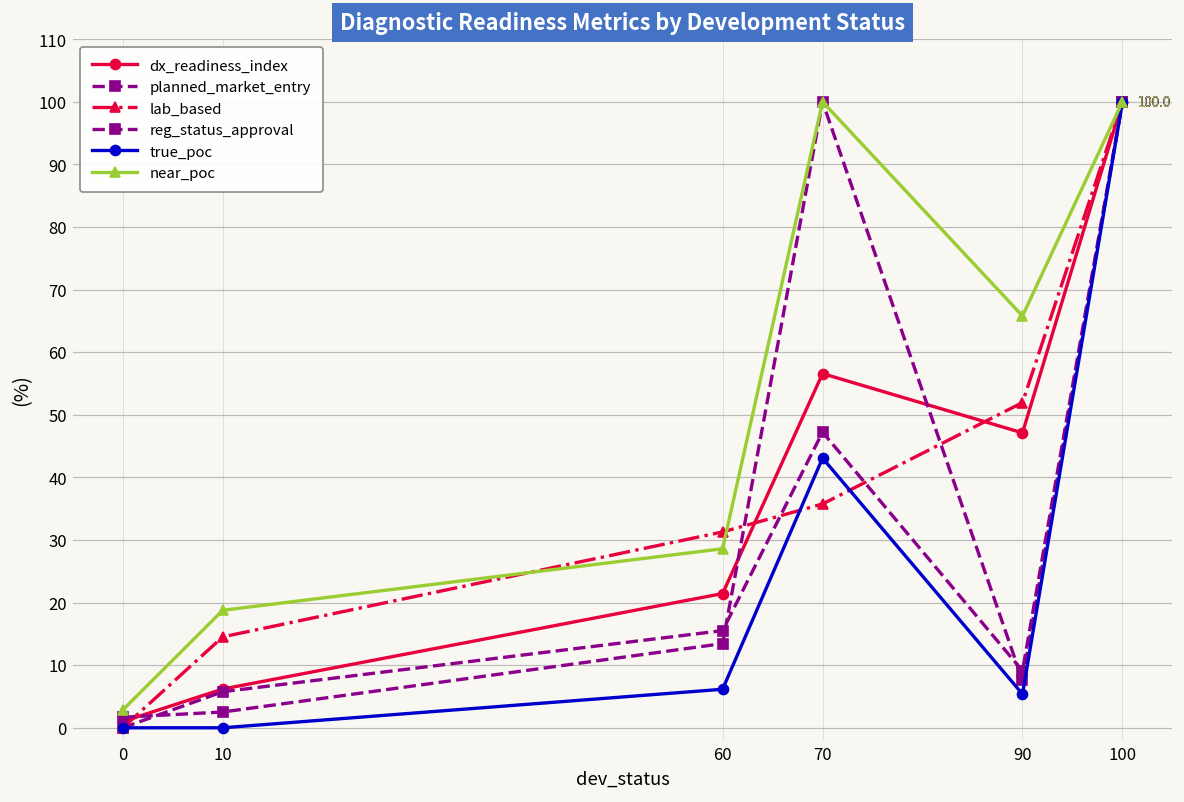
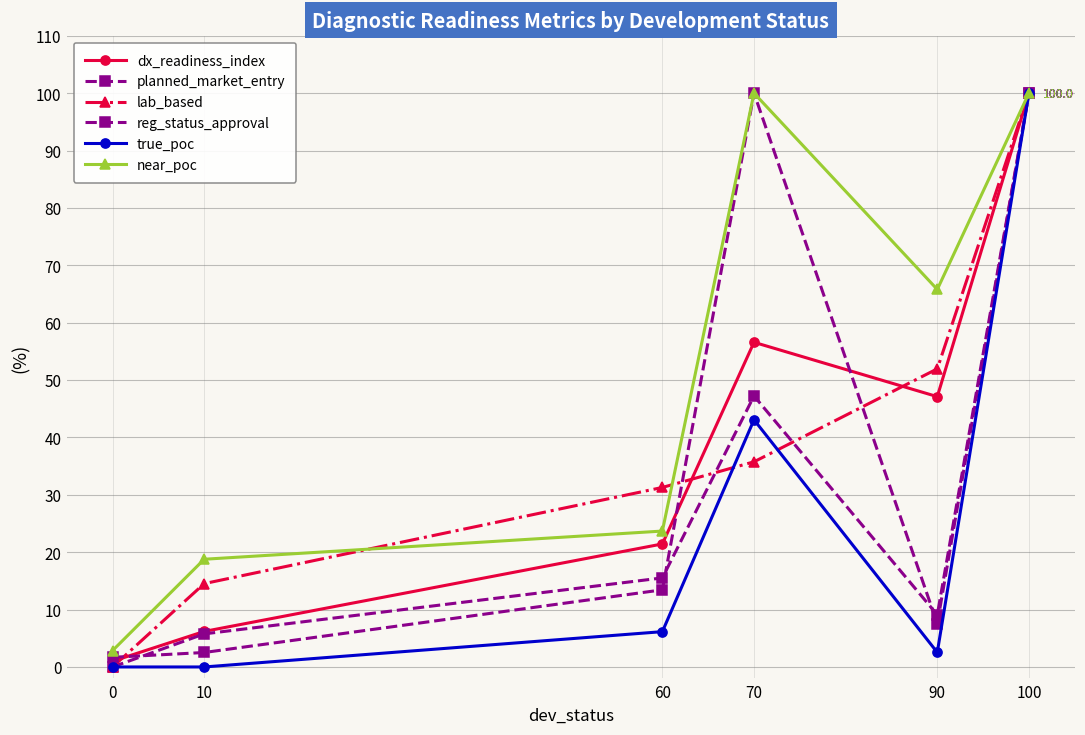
near_poc, 60: 29 -> 24
true_poc, 90: 5 -> 3
